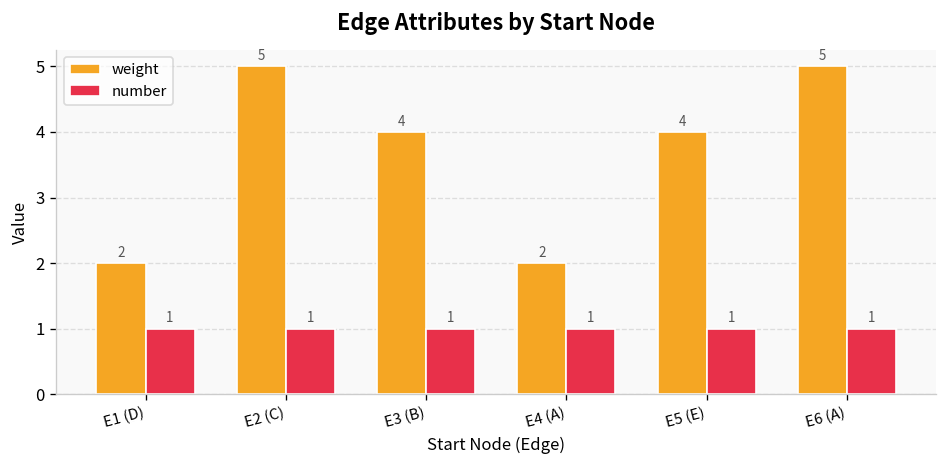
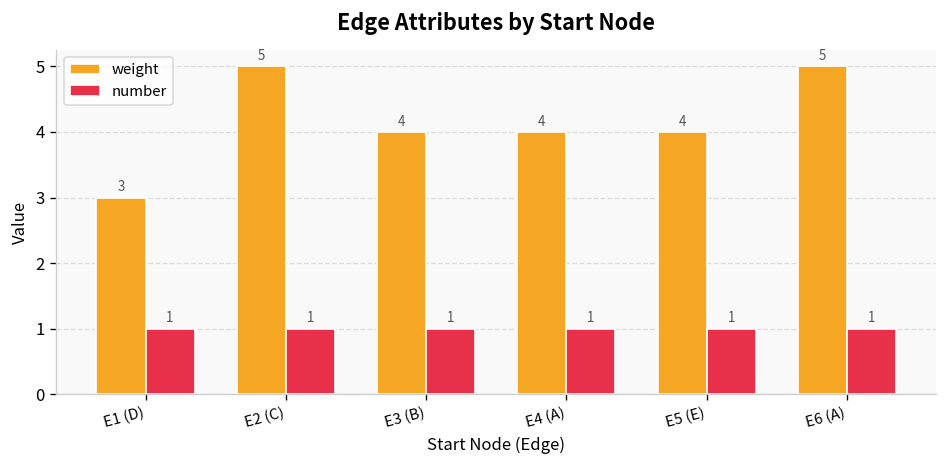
weight, E1 (D): 2 -> 3
weight, E4 (A): 2 -> 4
